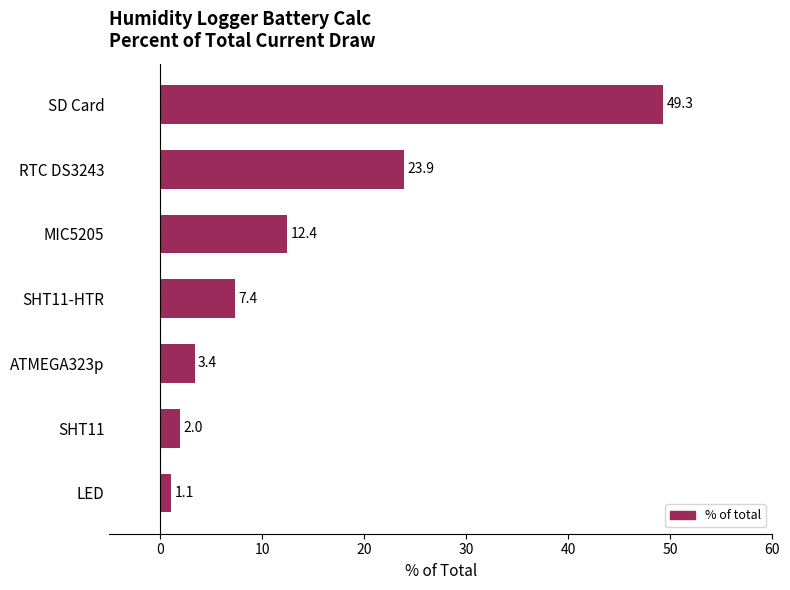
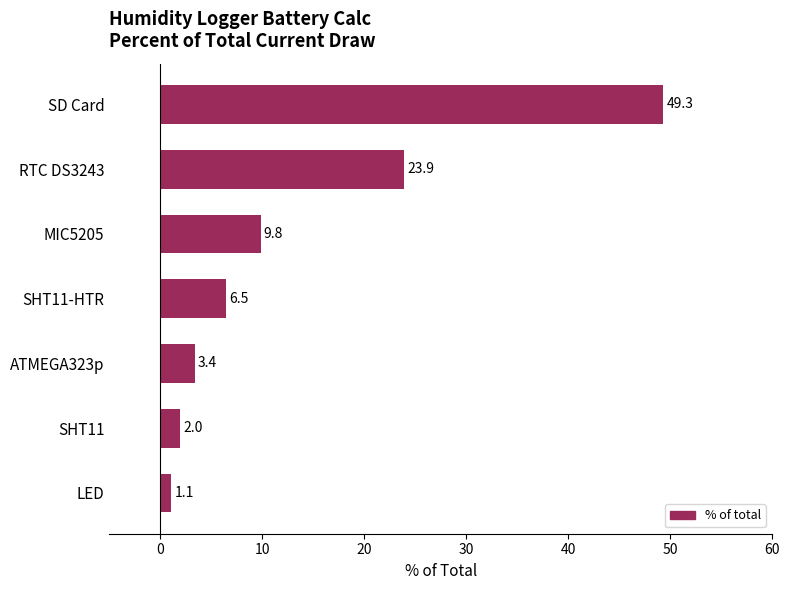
MIC5205: 12.4 -> 9.8
SHT11-HTR: 7.4 -> 6.5
